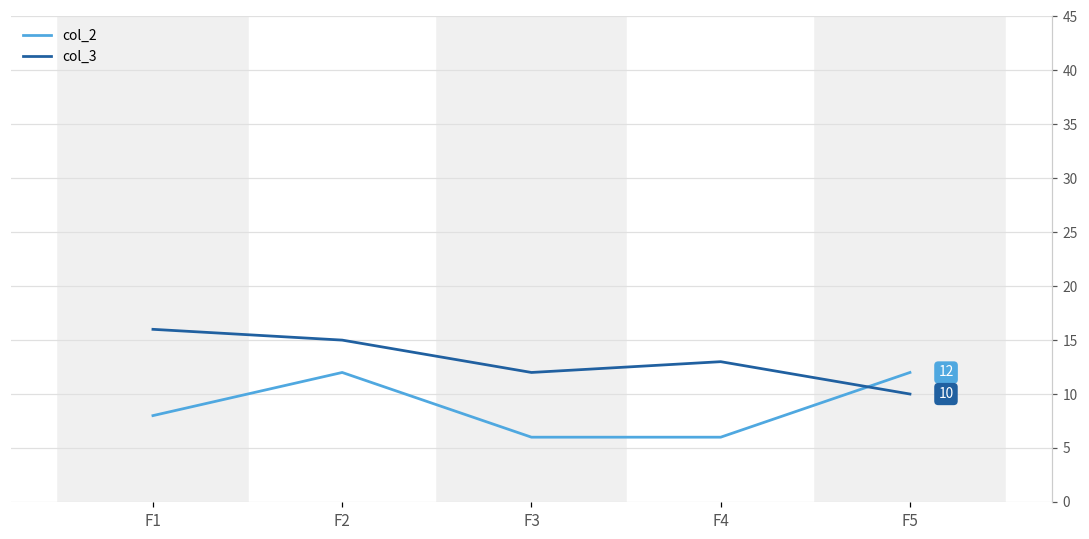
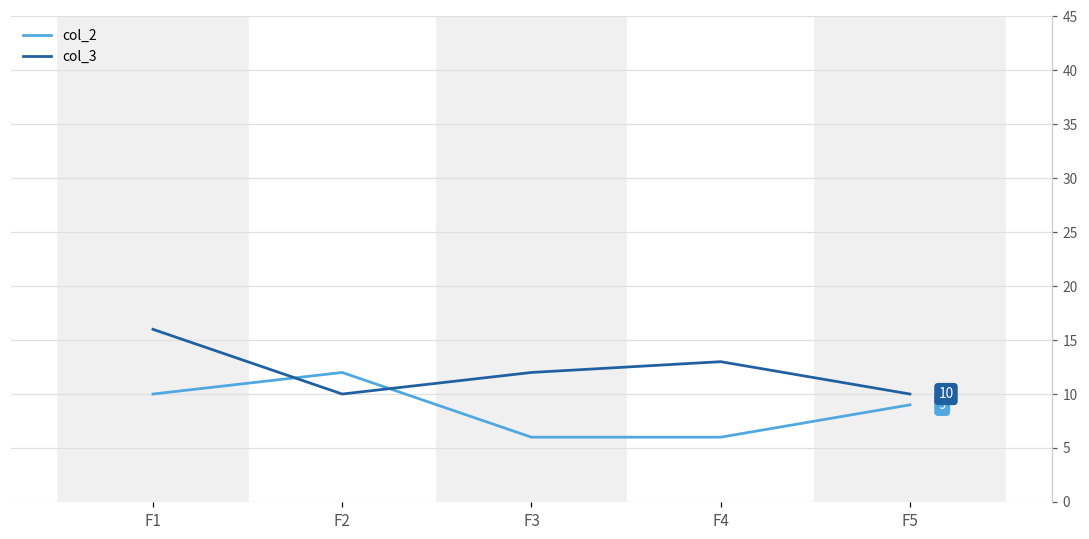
col_2, F1: 8 -> 10
col_3, F2: 15 -> 10
col_2, F5: 12 -> 9
